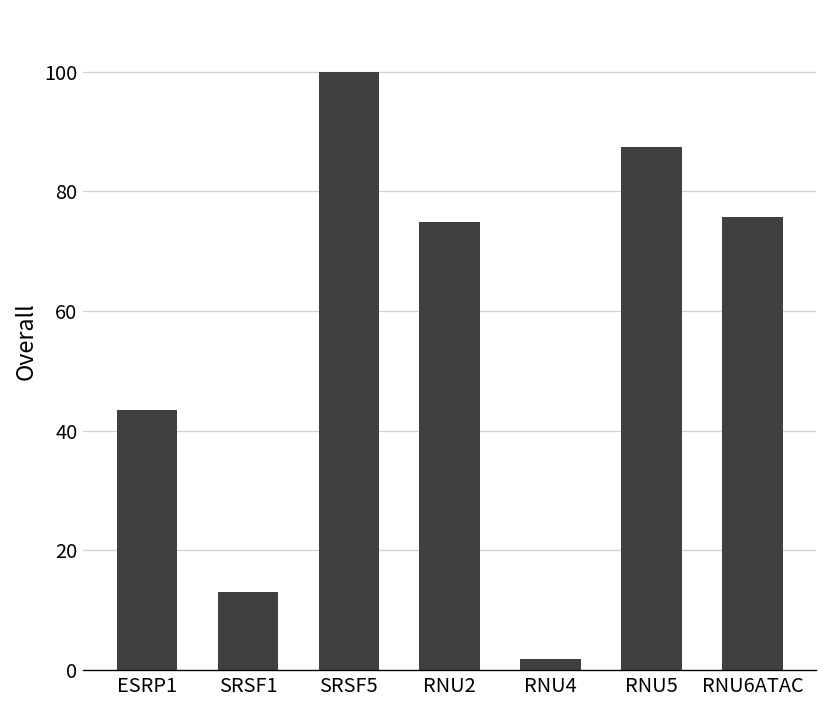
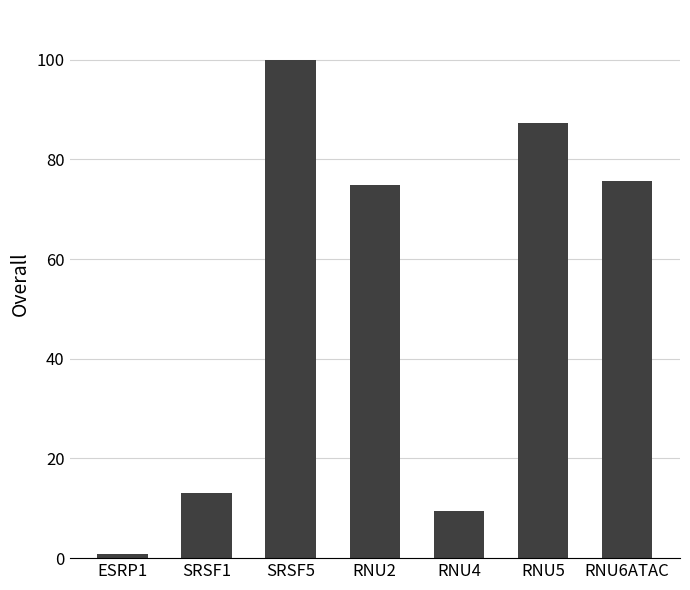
ESRP1: 43 -> 1
RNU4: 2 -> 9
